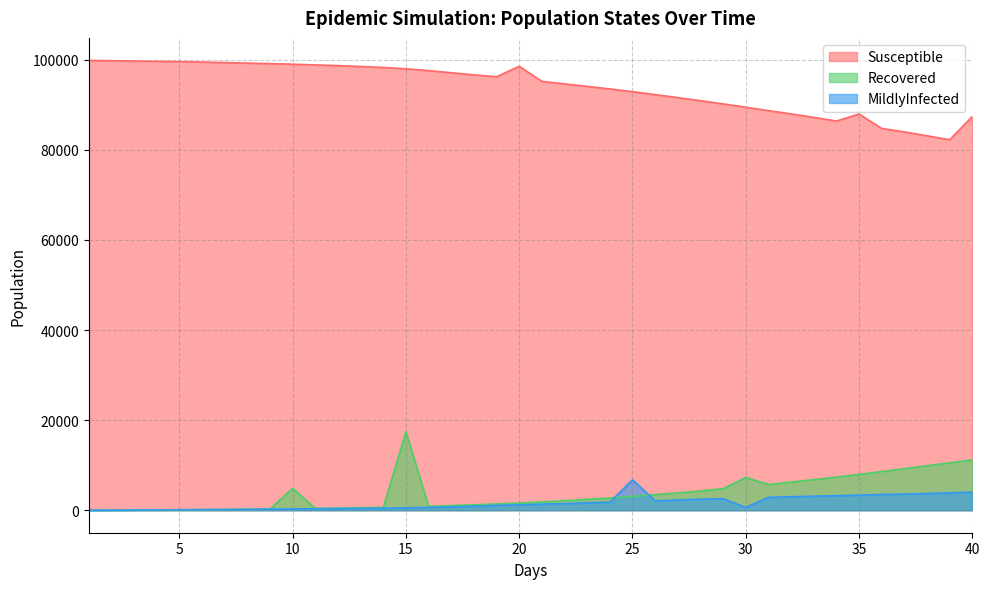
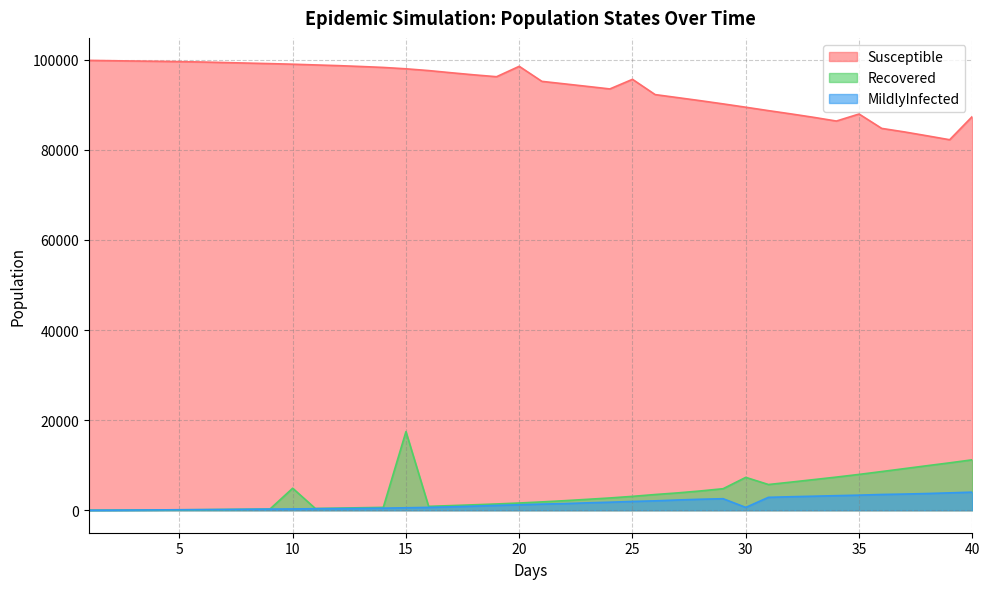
Susceptible, 25: 93000 -> 96000
MildlyInfected, 25: 7000 -> 2000
